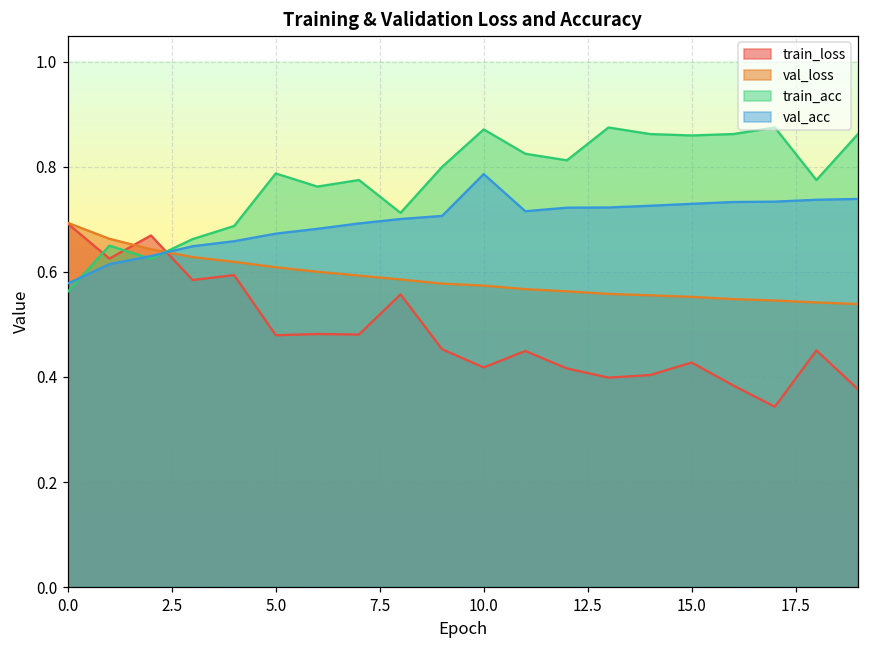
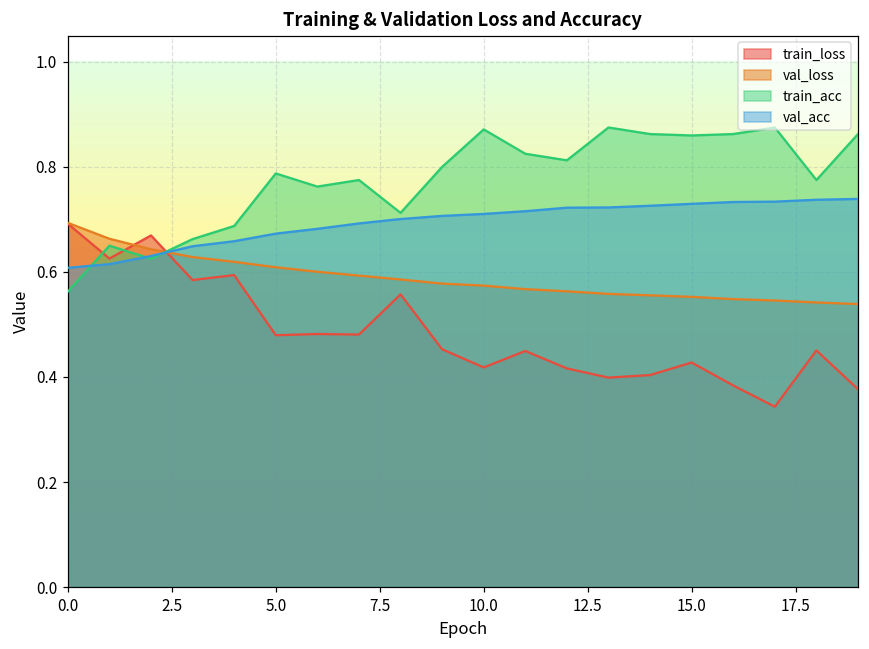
val_acc, 0.0: 0.58 -> 0.61
val_acc, 10.0: 0.79 -> 0.71
